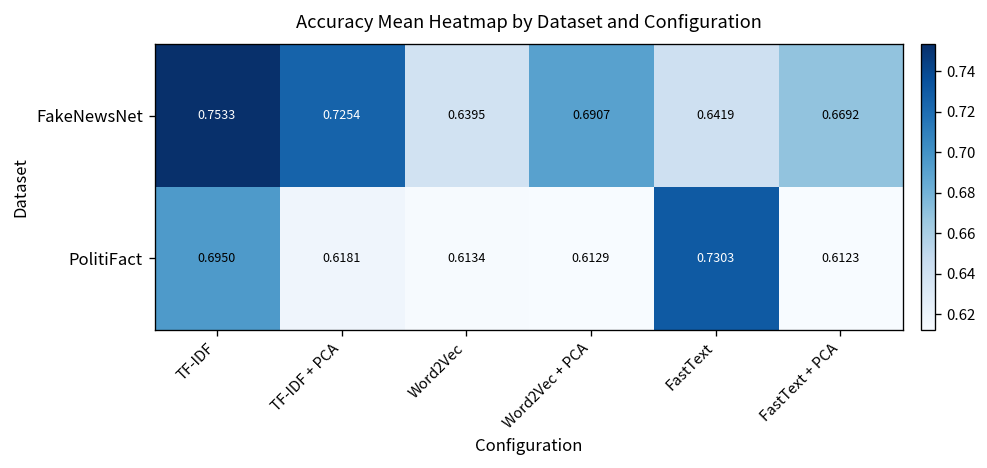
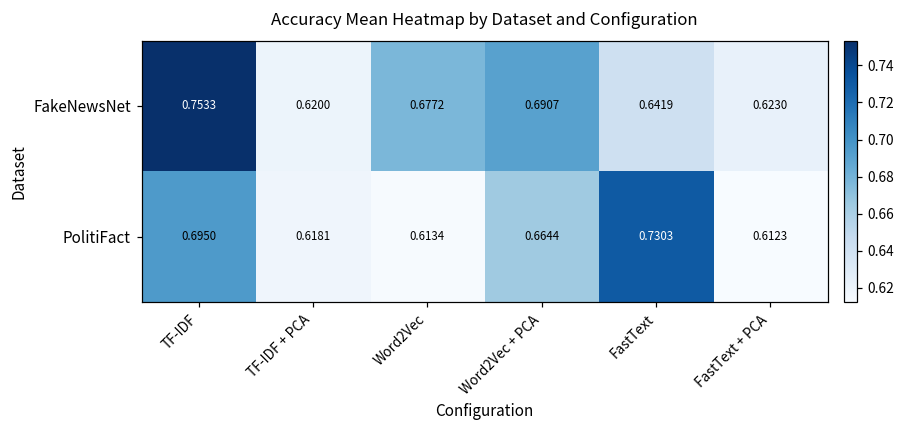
FakeNewsNet, TF-IDF + PCA: 0.7254 -> 0.6200
FakeNewsNet, Word2Vec: 0.6395 -> 0.6772
FakeNewsNet, FastText + PCA: 0.6692 -> 0.6230
PolitiFact, Word2Vec + PCA: 0.6129 -> 0.6644
